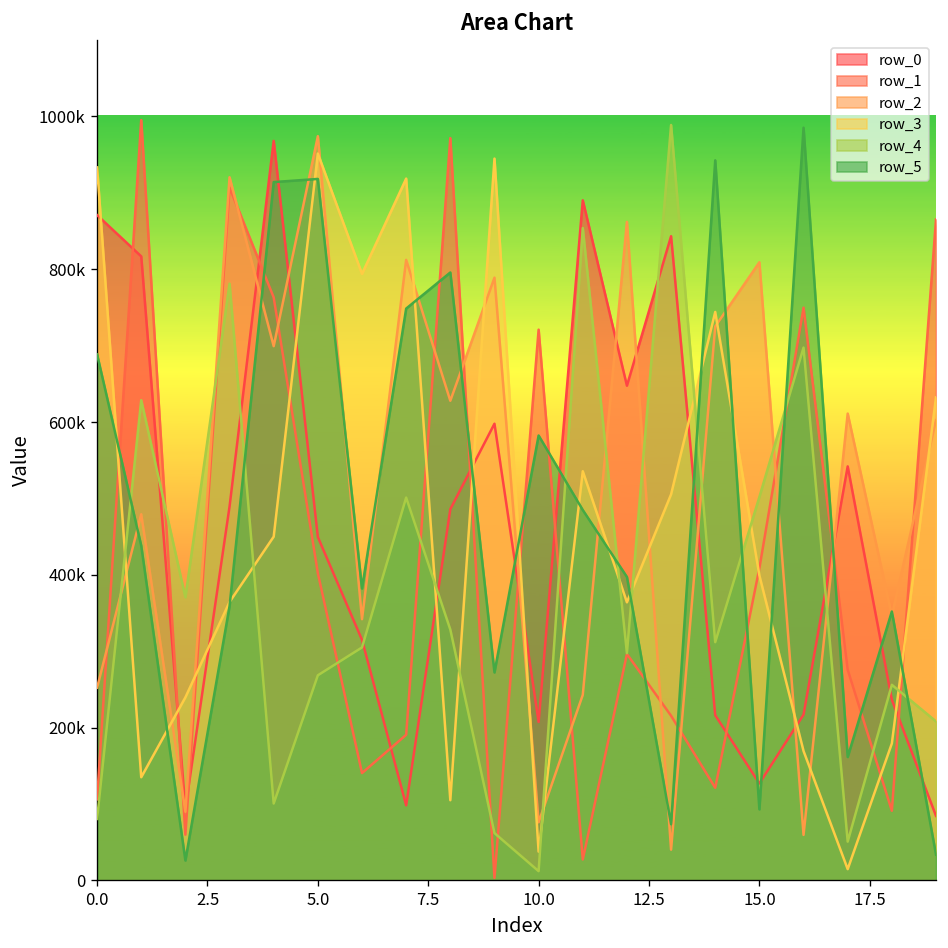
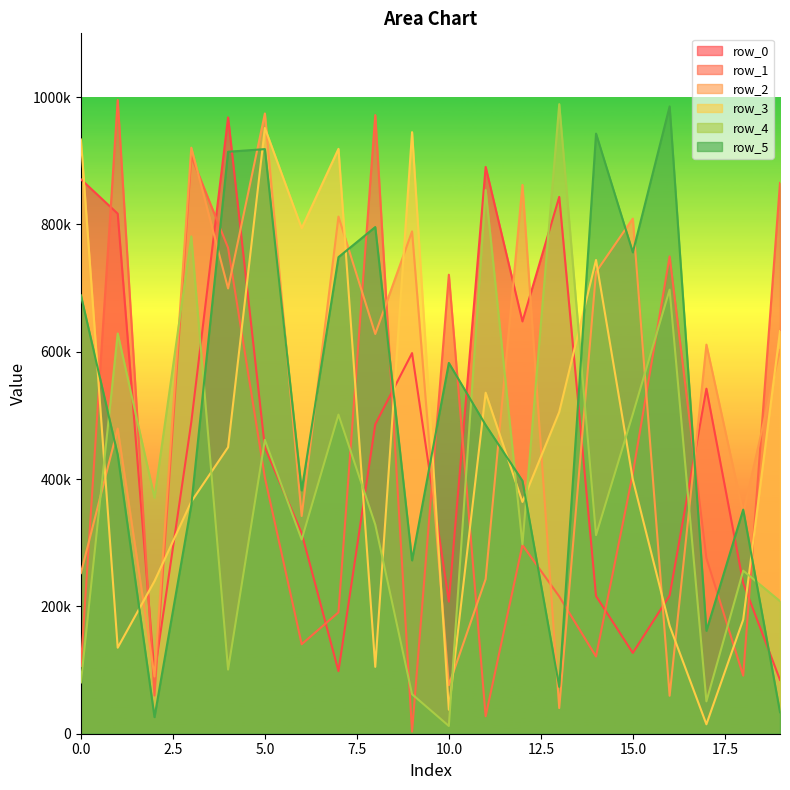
row_4, 5.0: 270000 -> 460000
row_5, 15.0: 90000 -> 760000
